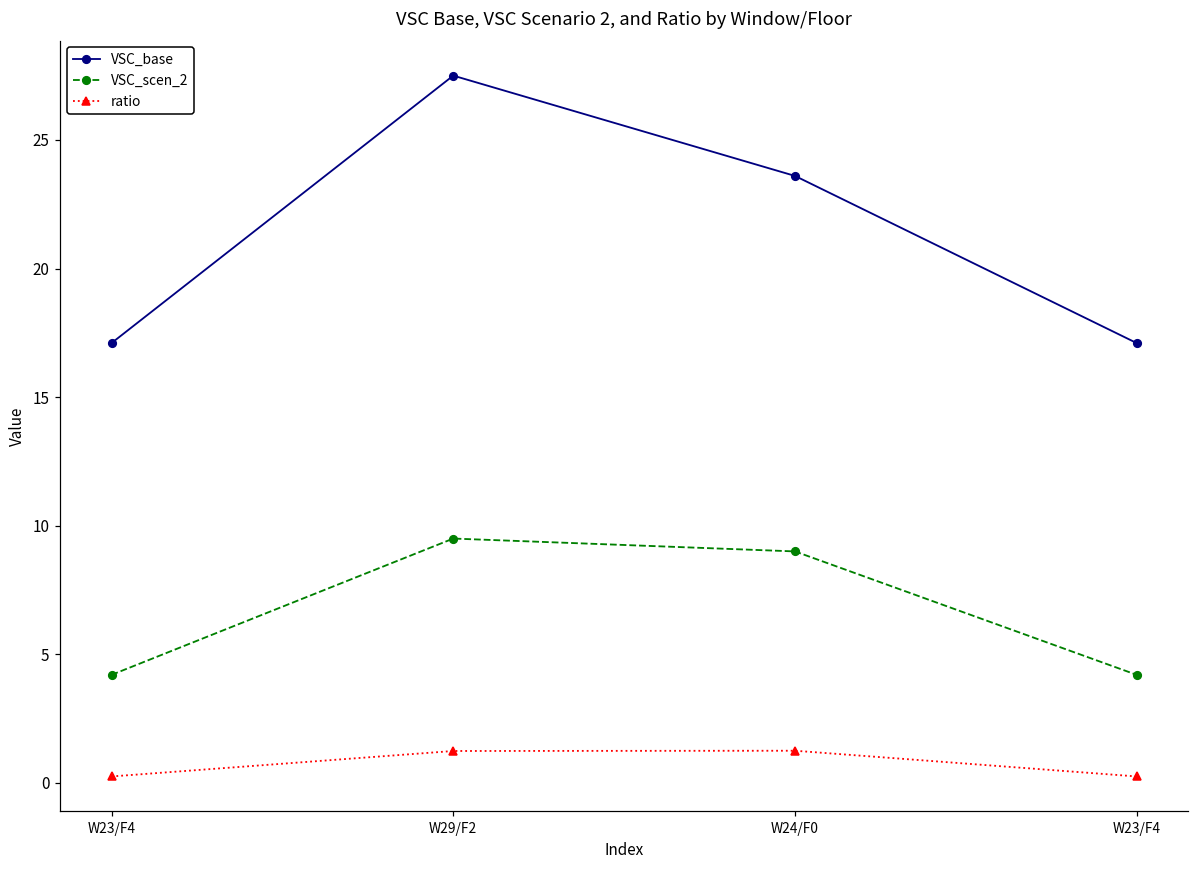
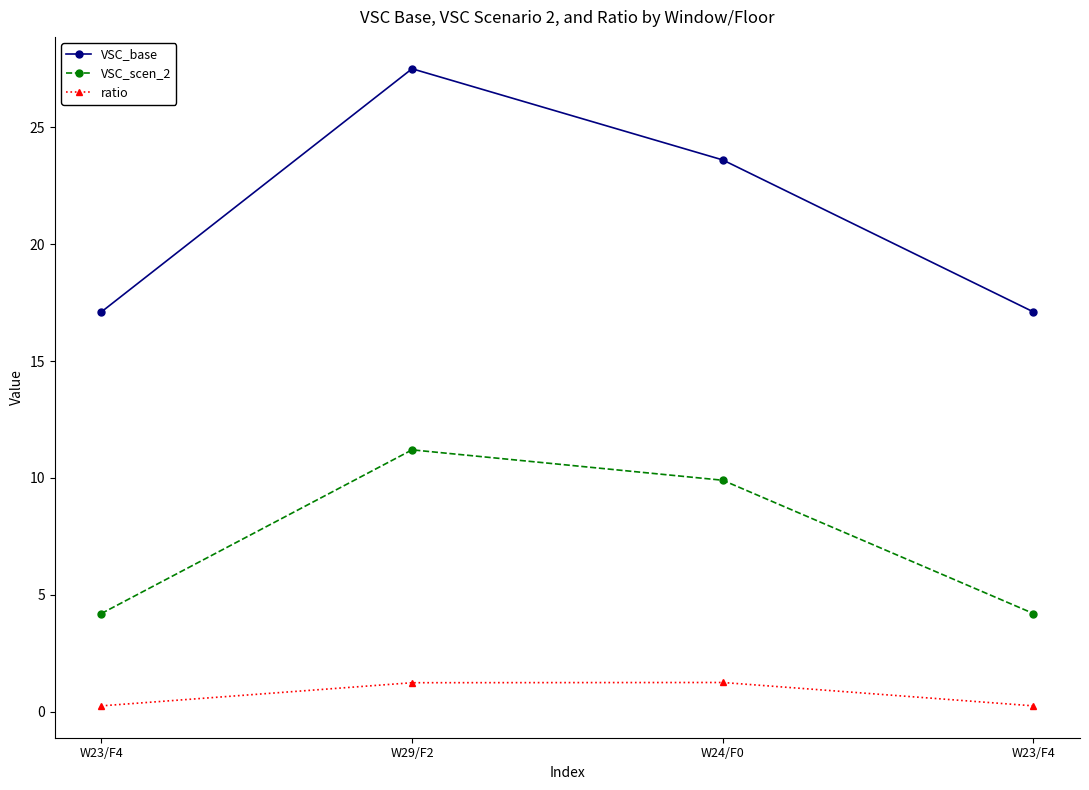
VSC_scen_2, W29/F2: 9.5 -> 11.2
VSC_scen_2, W24/F0: 9.0 -> 9.9
